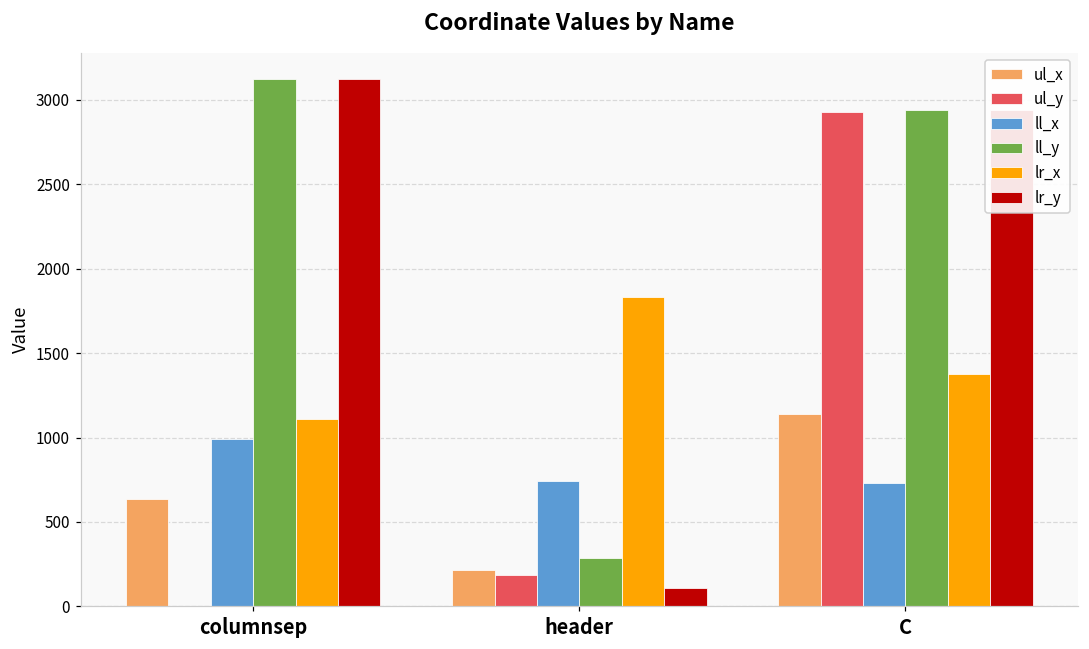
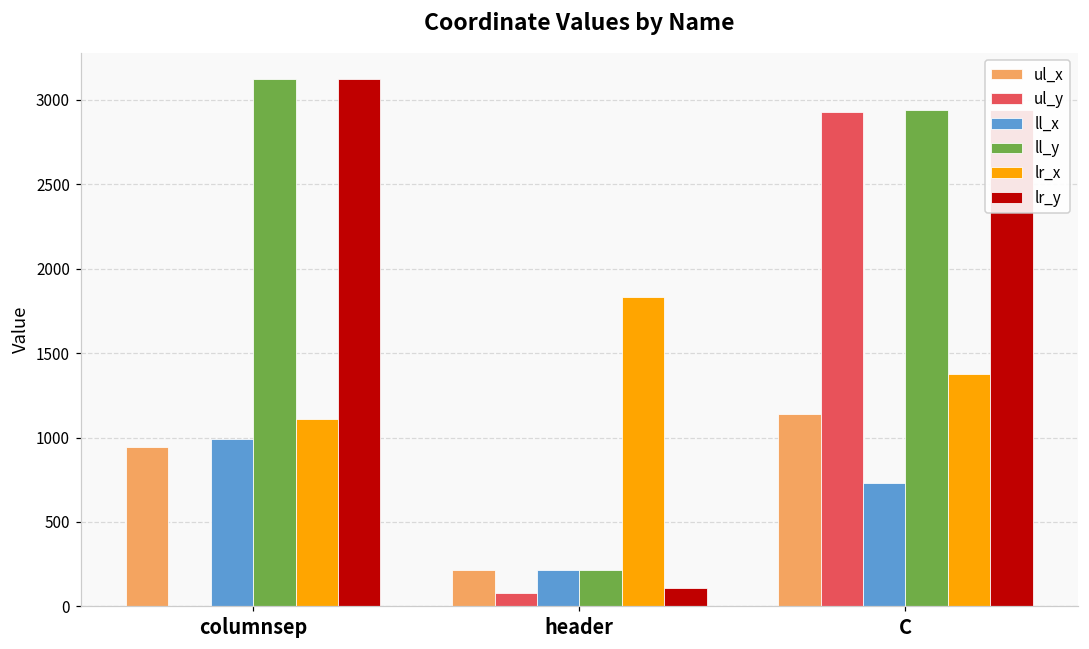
ul_x, columnsep: 640 -> 940
ul_y, header: 190 -> 80
ll_x, header: 740 -> 220
ll_y, header: 290 -> 220
